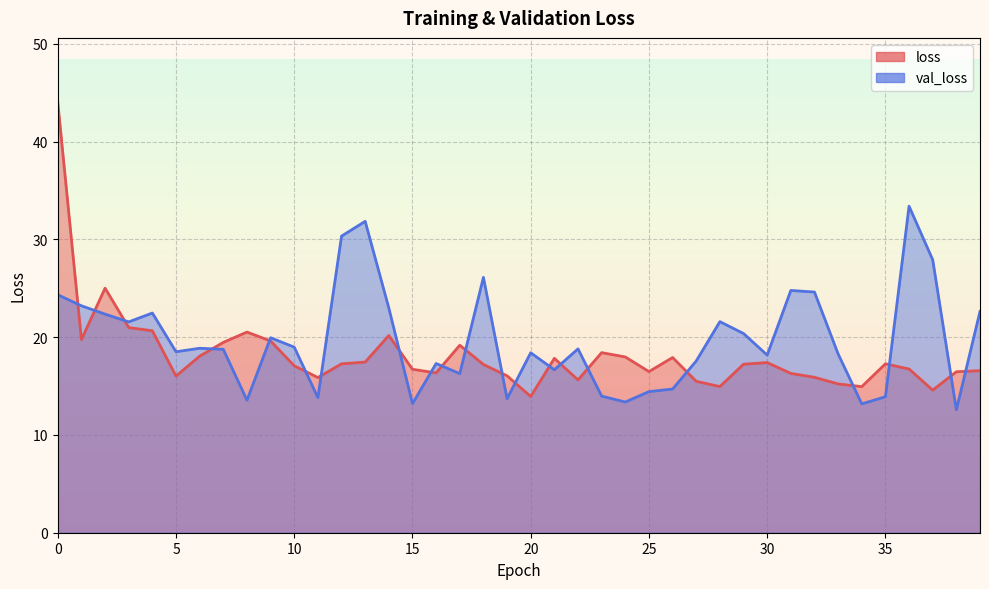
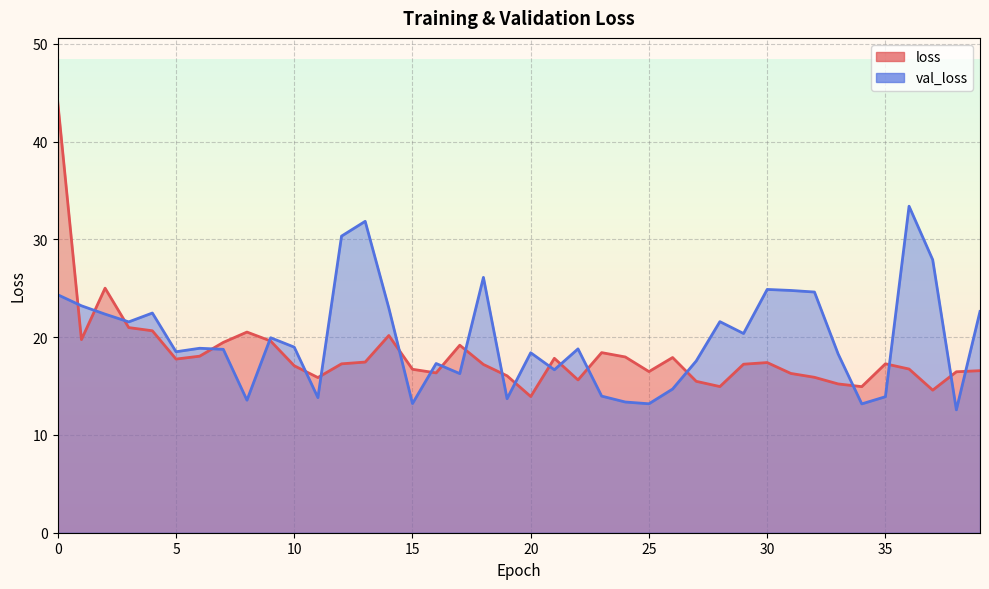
loss, 5: 16 -> 18
val_loss, 25: 14 -> 13
val_loss, 30: 18 -> 25
